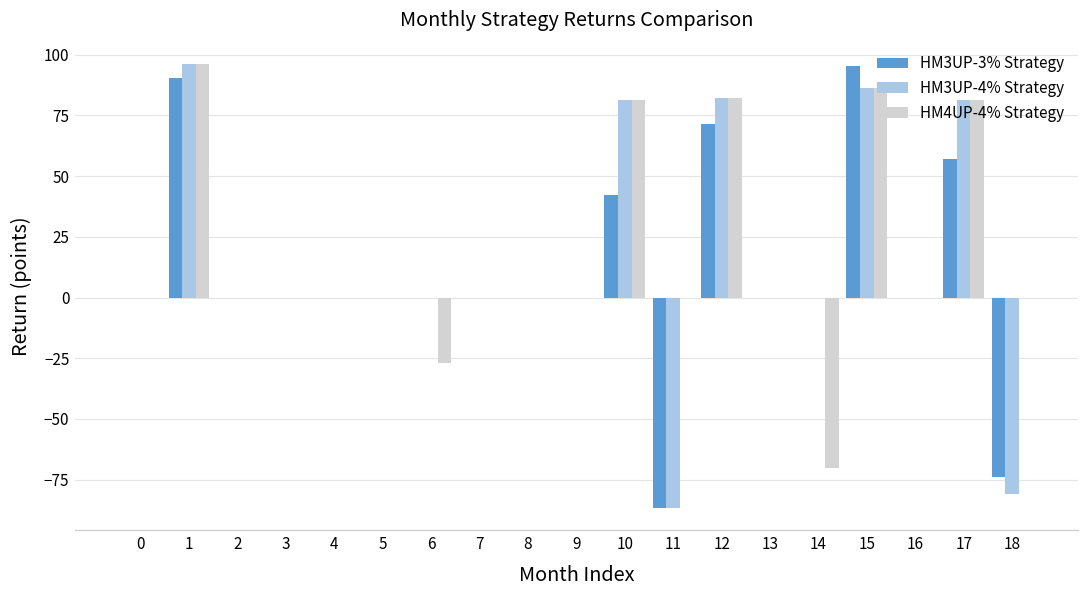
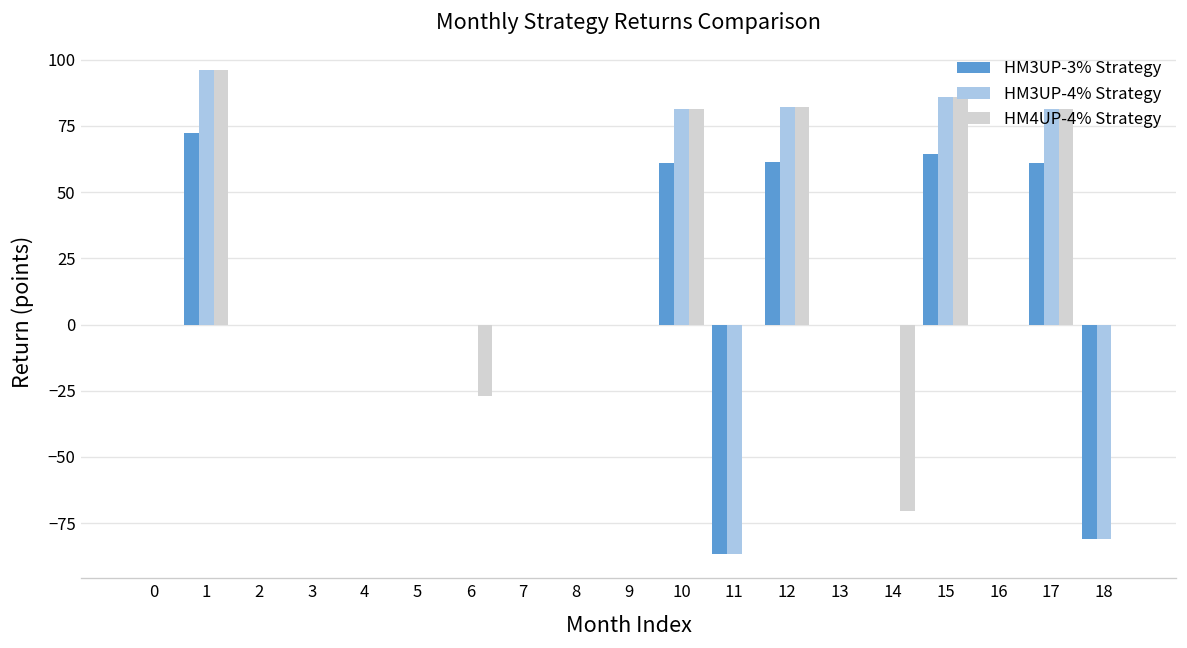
HM3UP-3% Strategy, 1: 90 -> 72
HM3UP-3% Strategy, 10: 42 -> 61
HM3UP-3% Strategy, 12: 72 -> 62
HM3UP-3% Strategy, 15: 96 -> 65
HM3UP-3% Strategy, 17: 57 -> 61
HM3UP-3% Strategy, 18: -74 -> -81
